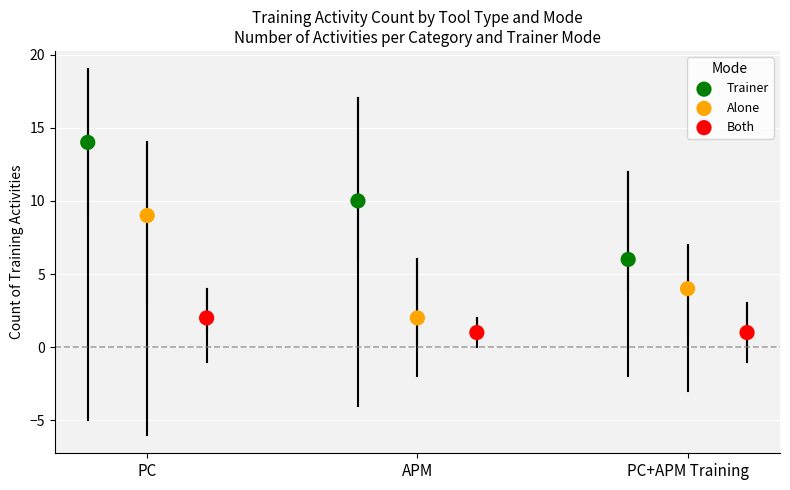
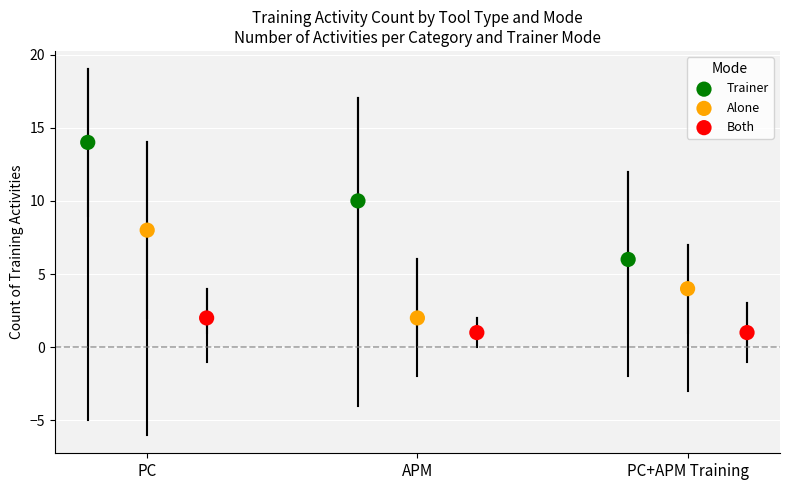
Alone, PC: 9 -> 8
